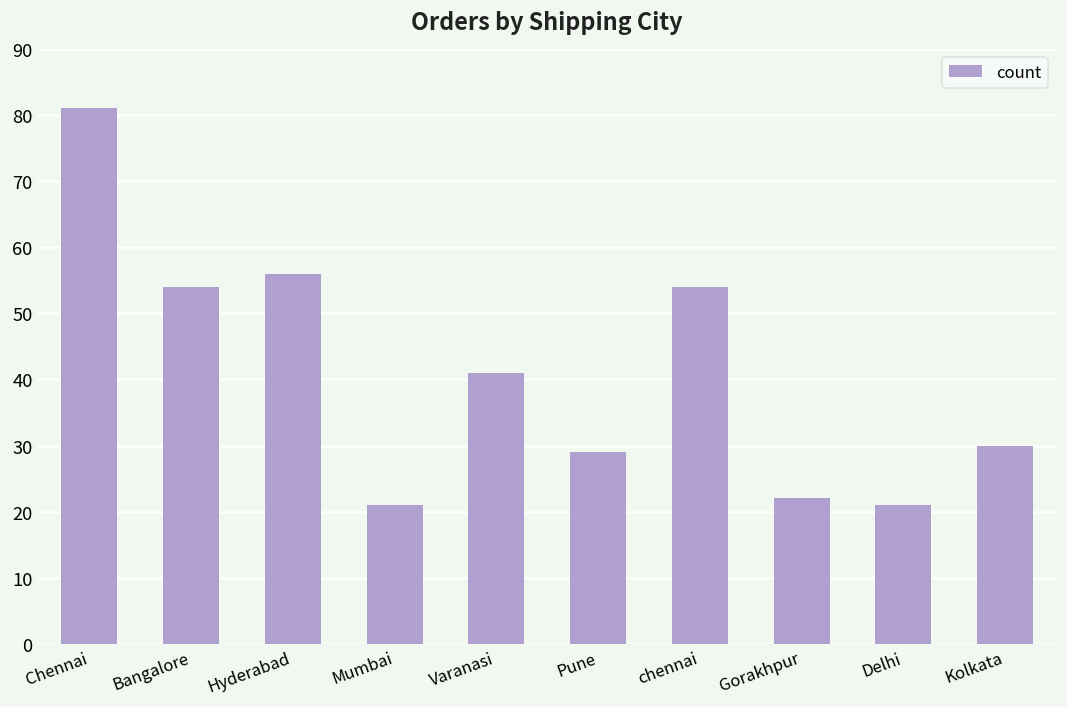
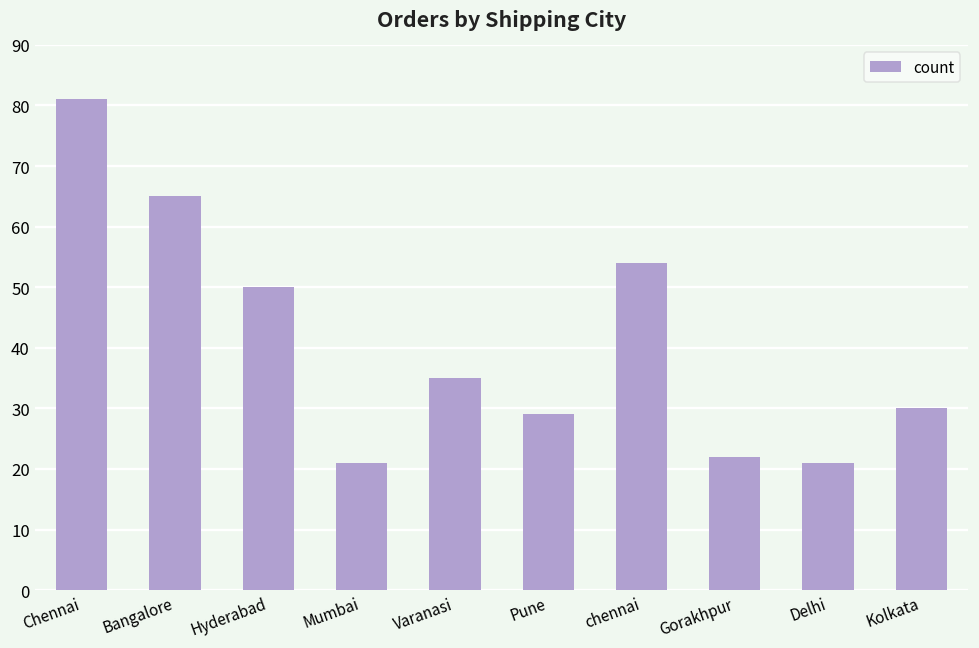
Bangalore: 54 -> 65
Hyderabad: 56 -> 50
Varanasi: 41 -> 35
